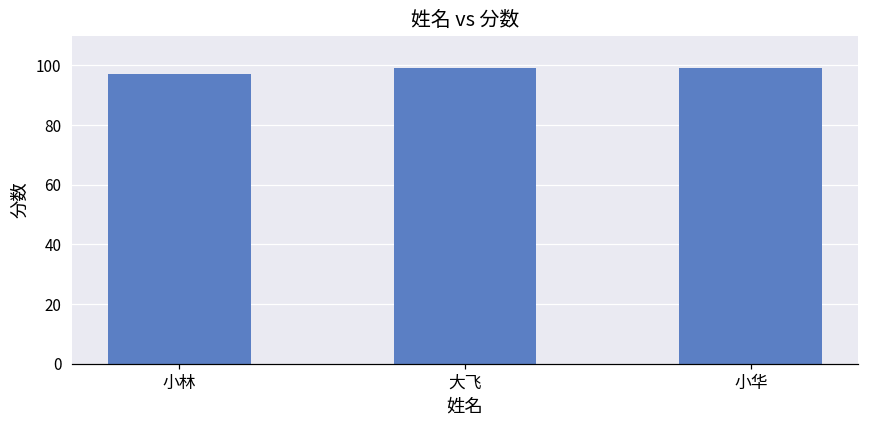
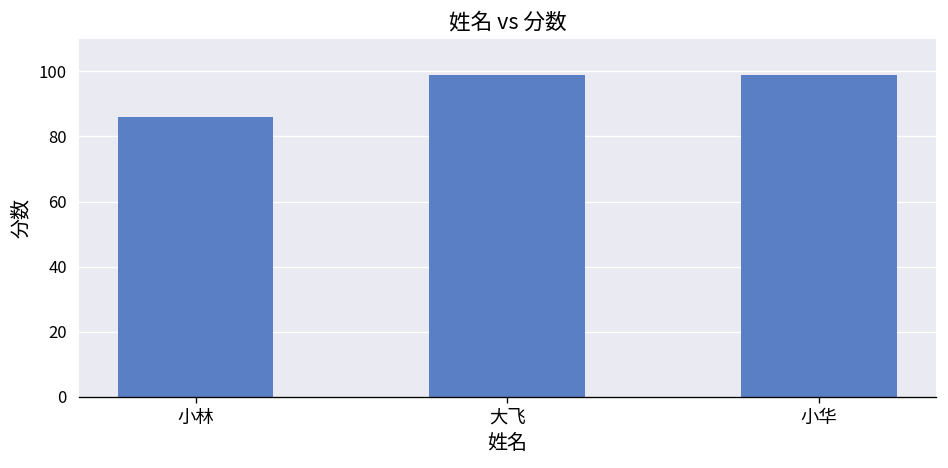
小林: 97 -> 86
